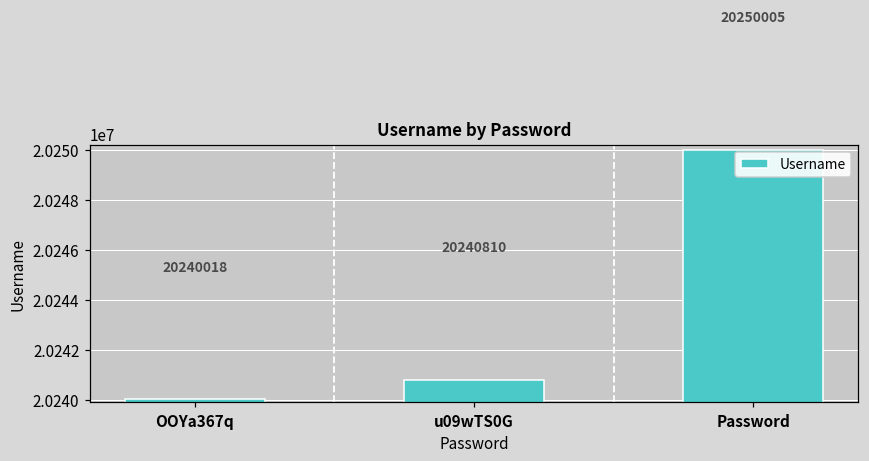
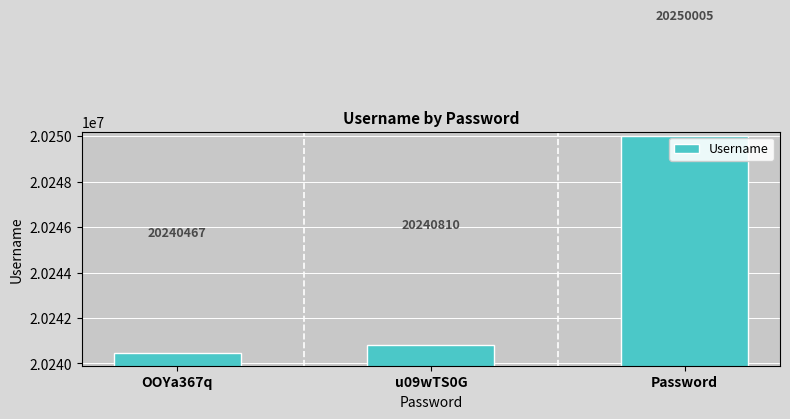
OOYa367q: 20240018 -> 20240467
